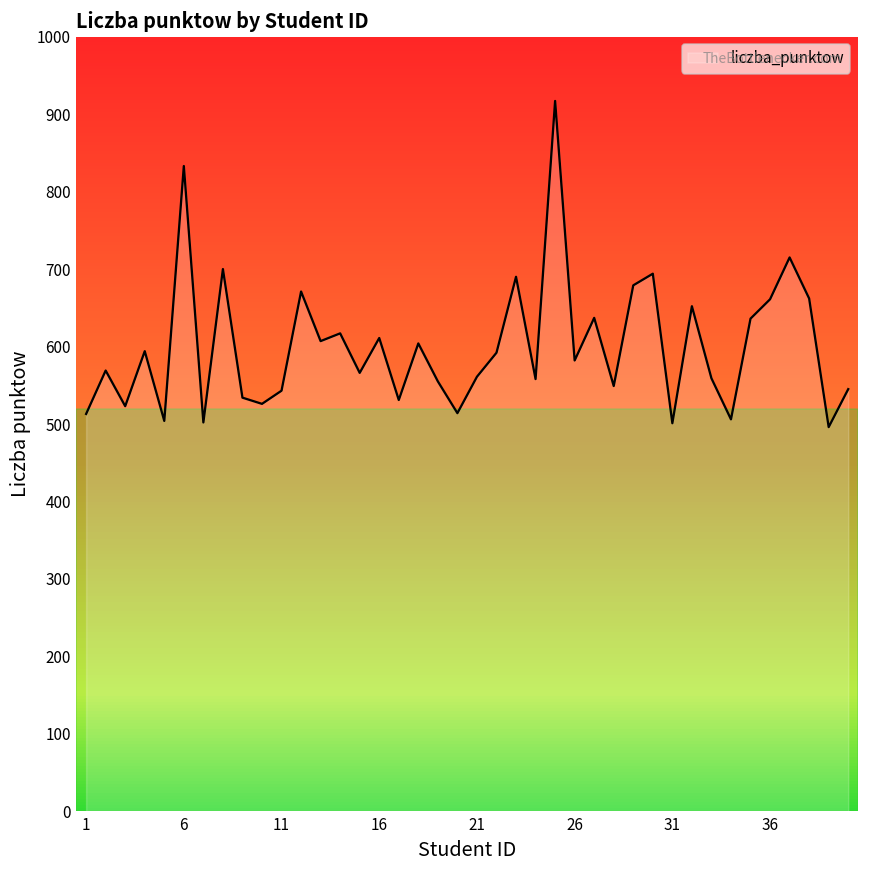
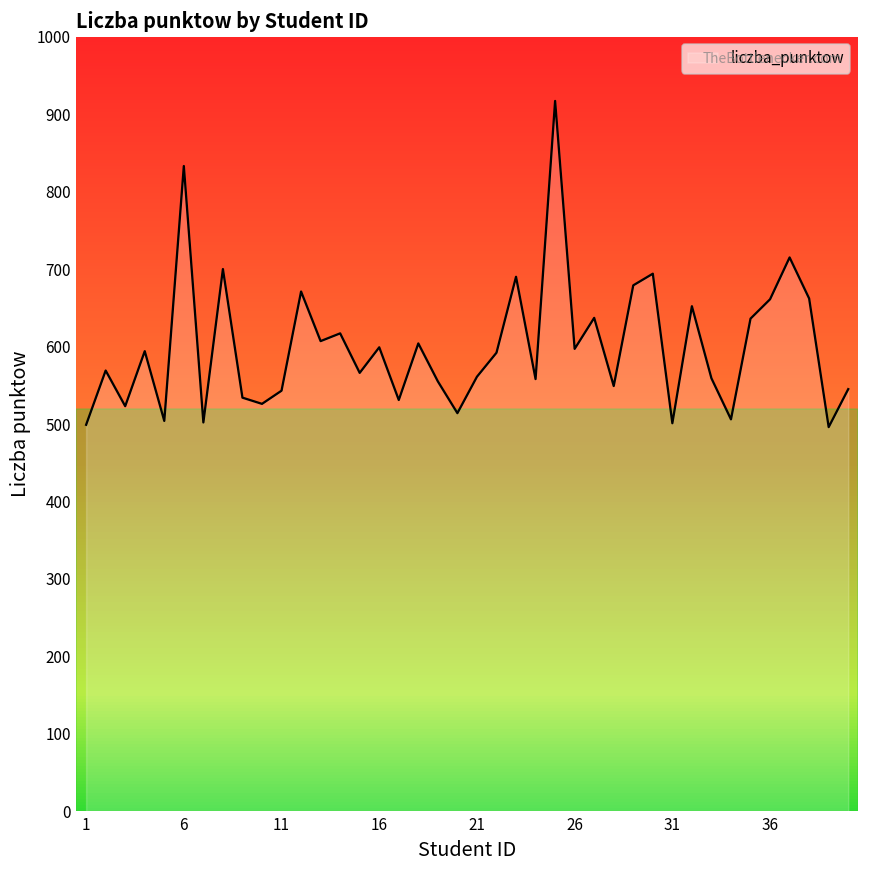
1: 510 -> 500
16: 610 -> 600
26: 580 -> 600
